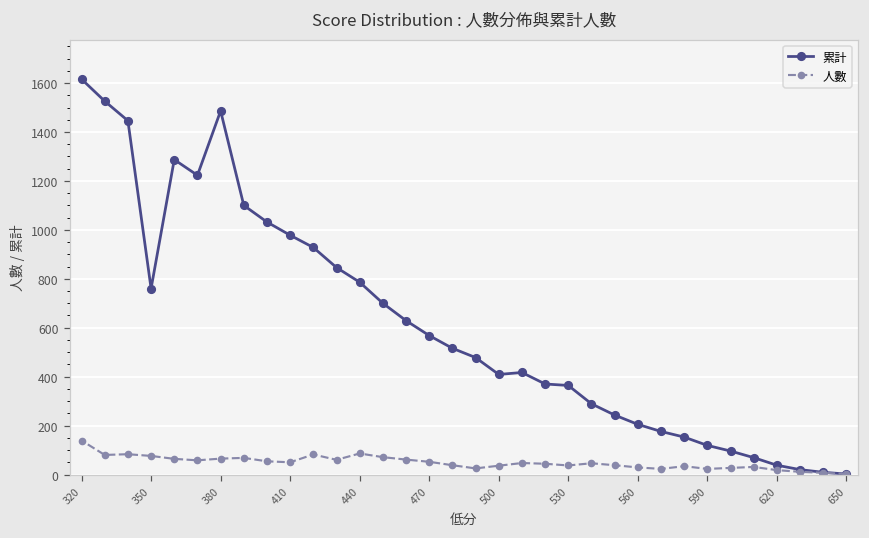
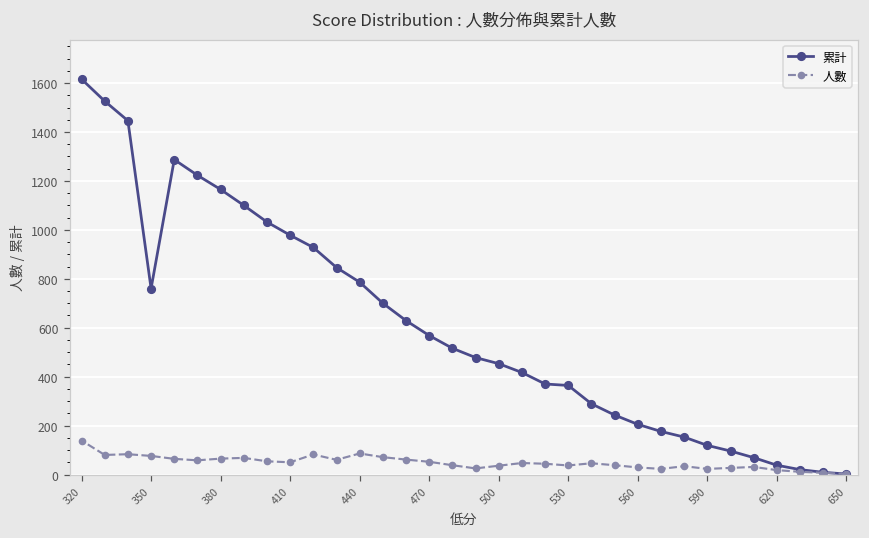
累計, 380: 1490 -> 1170
累計, 500: 410 -> 450
